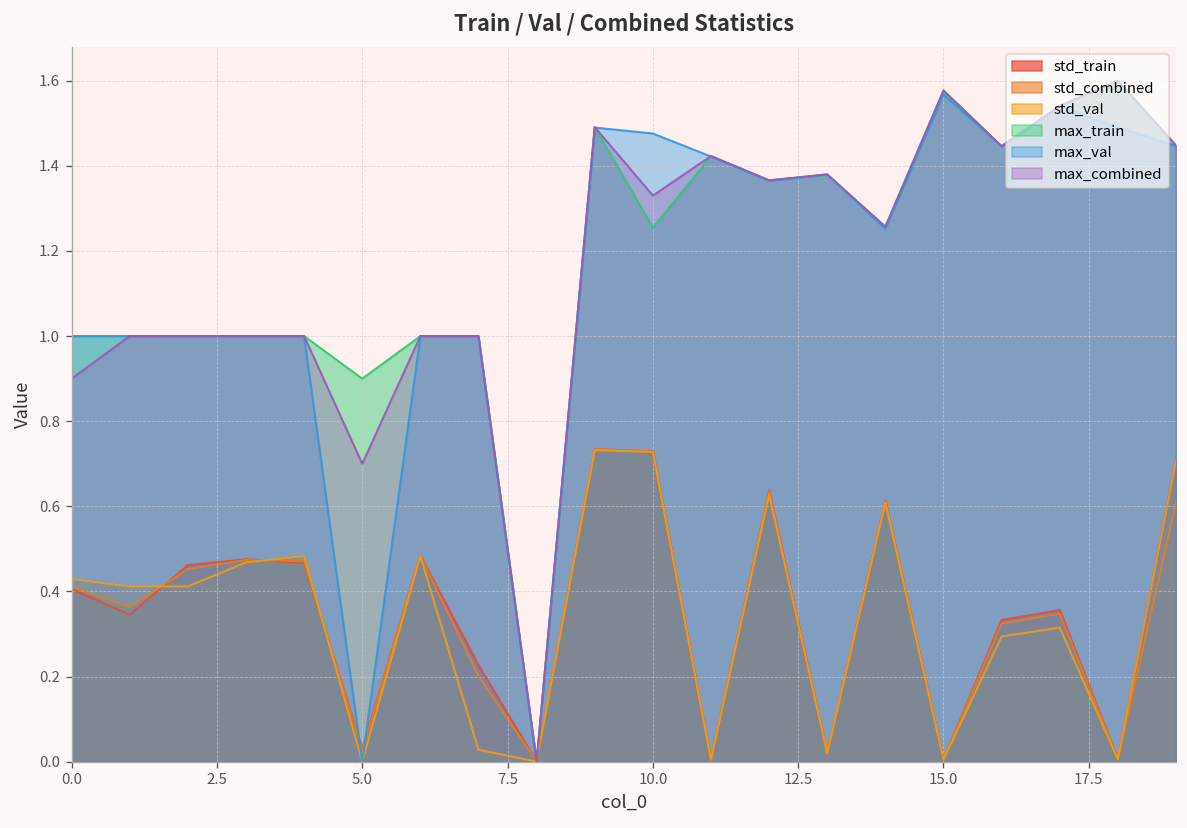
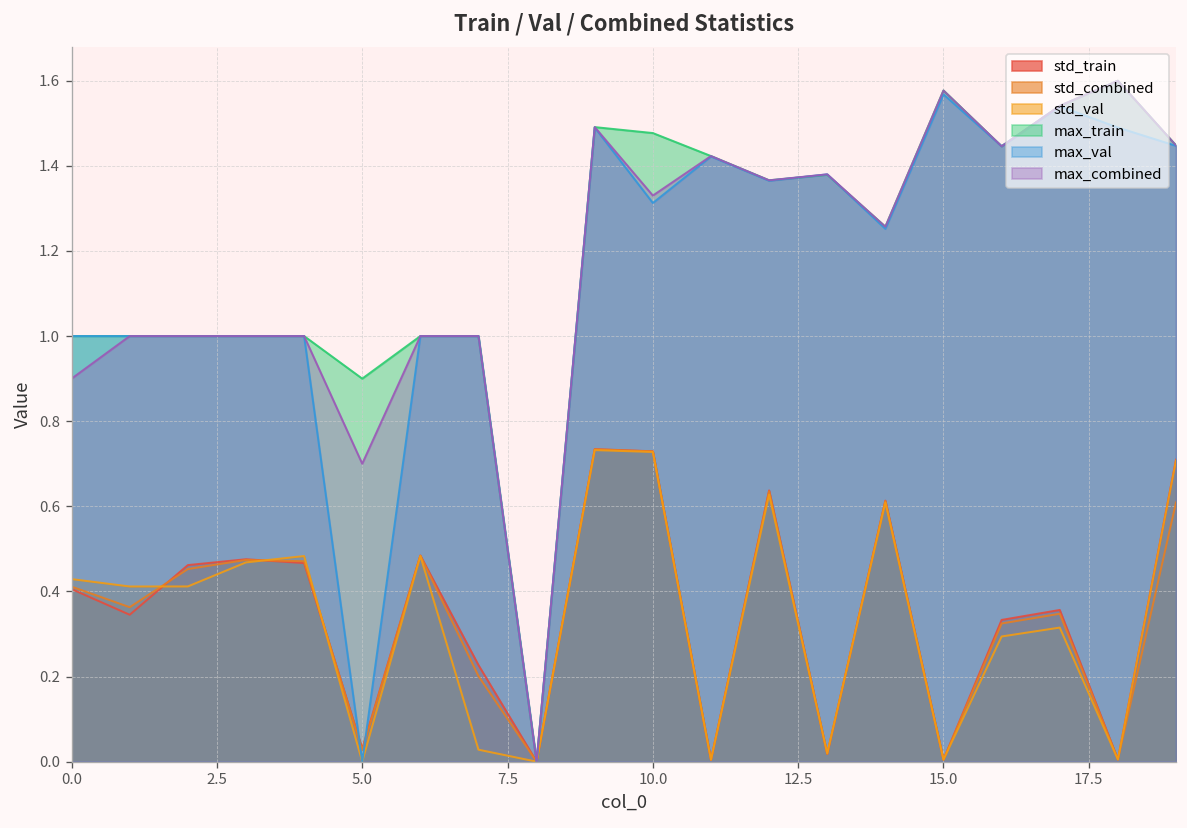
max_train, 10.0: 1.25 -> 1.48
max_val, 10.0: 1.48 -> 1.31
